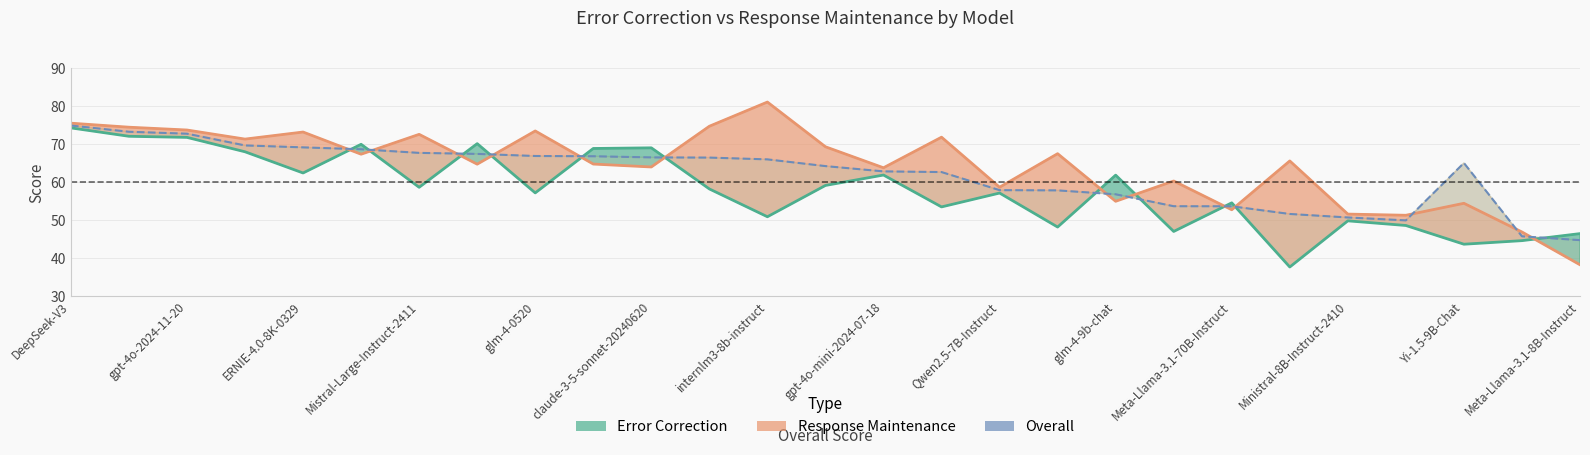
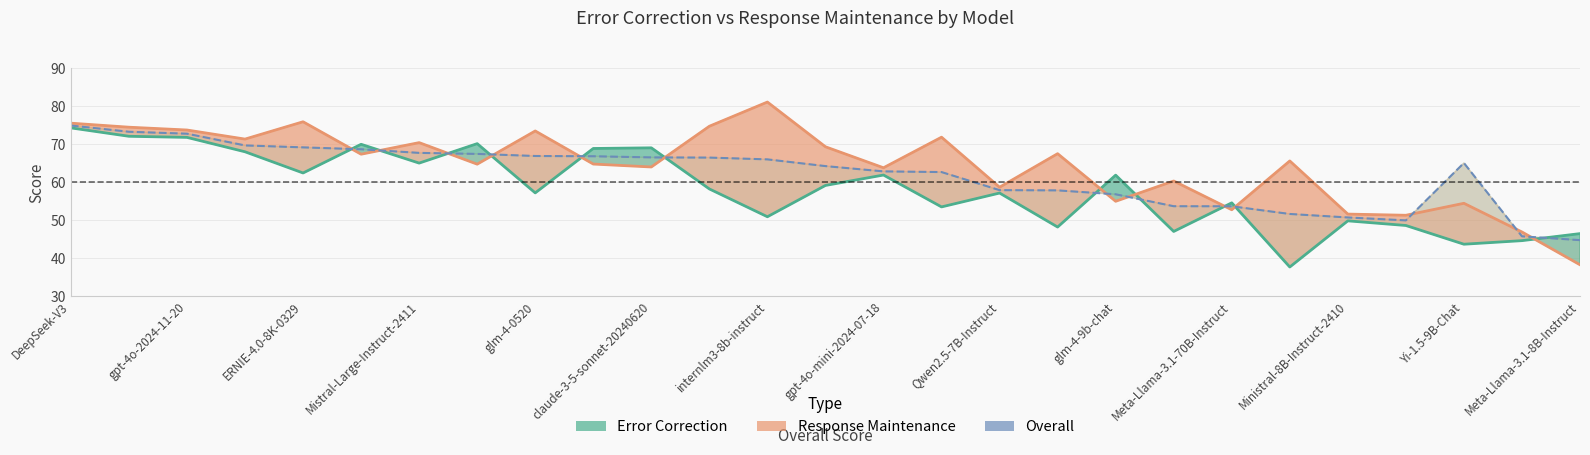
Response Maintenance, ERNIE-4.0-8K-0329: 73 -> 76
Error Correction, Mistral-Large-Instruct-2411: 59 -> 65
Response Maintenance, Mistral-Large-Instruct-2411: 73 -> 70
